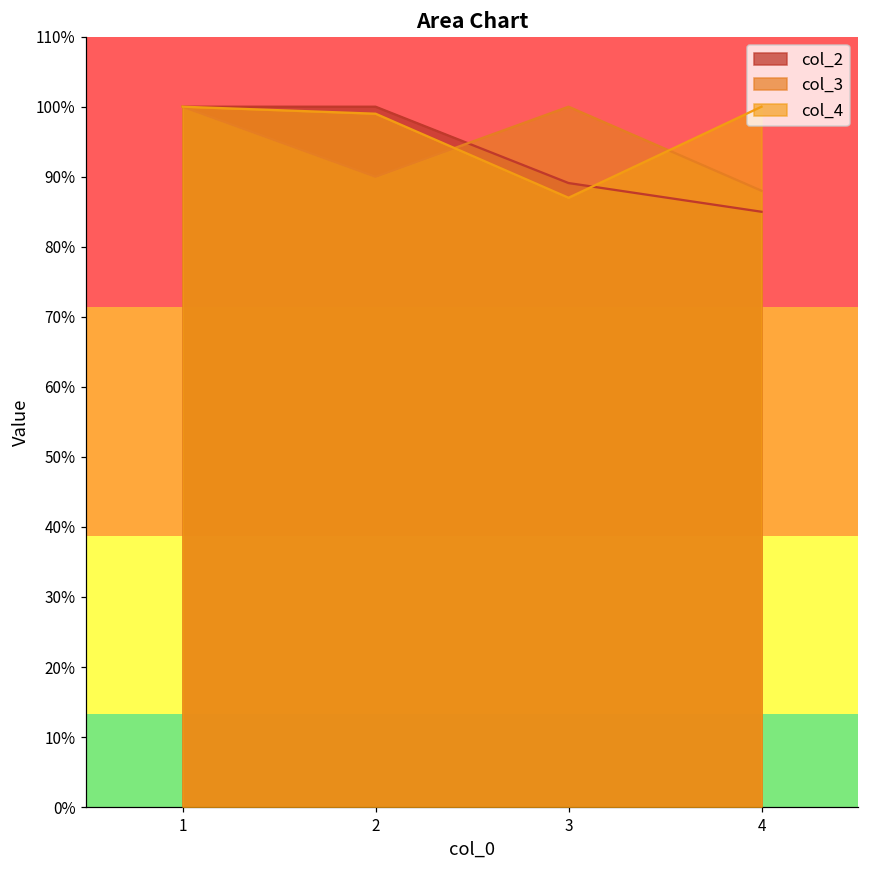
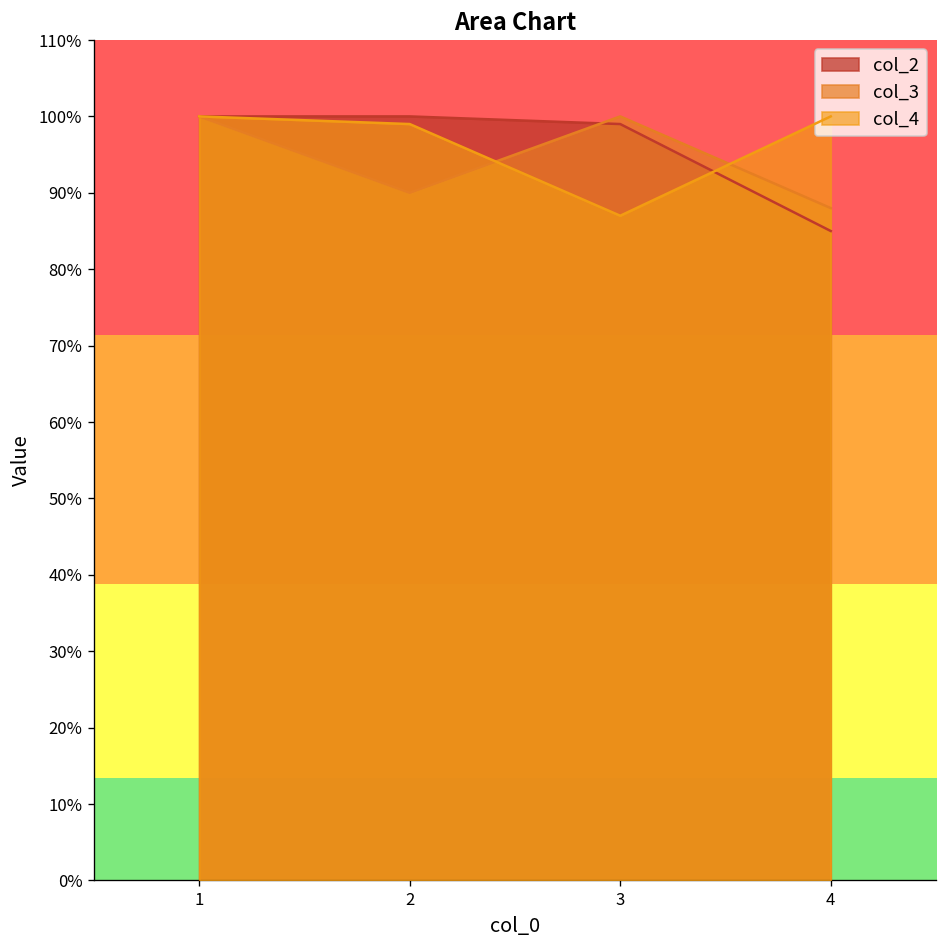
col_2, 3: 89% -> 99%
